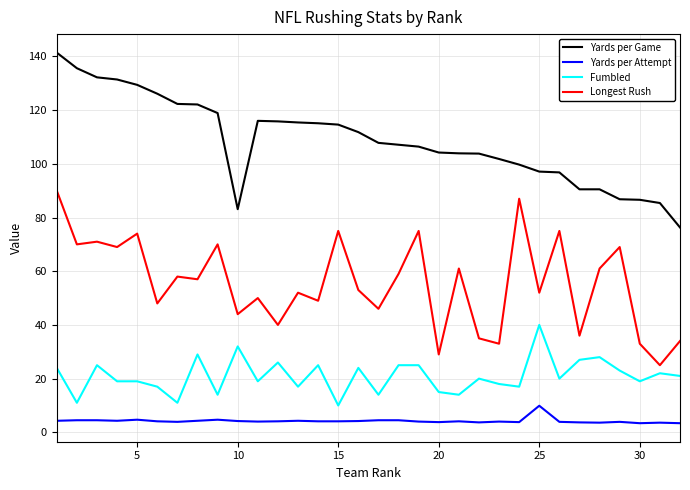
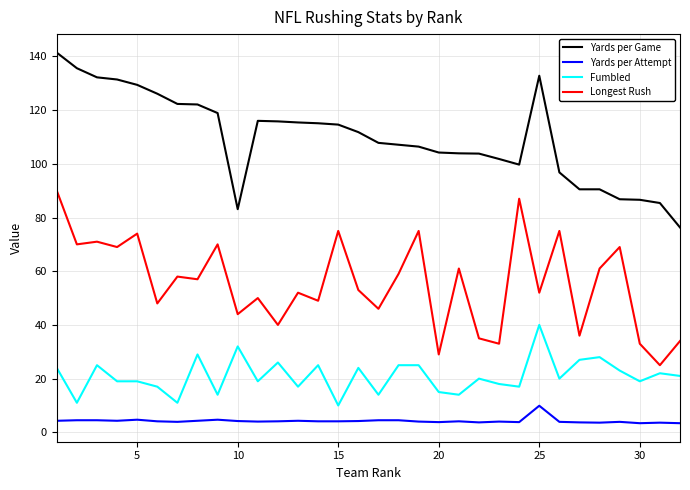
Yards per Game, 25: 97 -> 133
